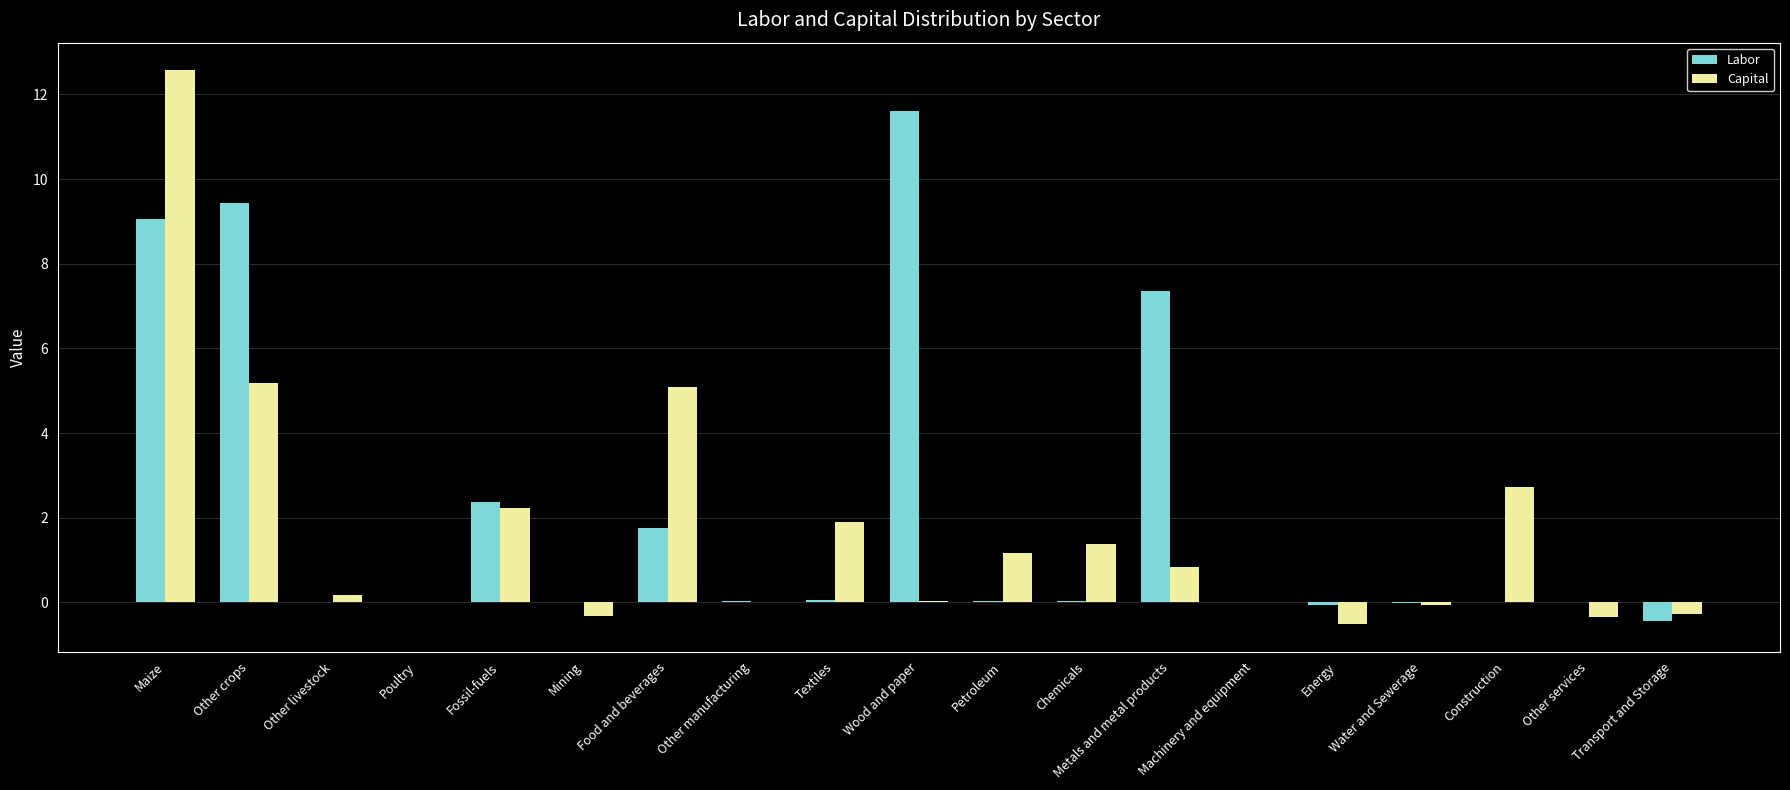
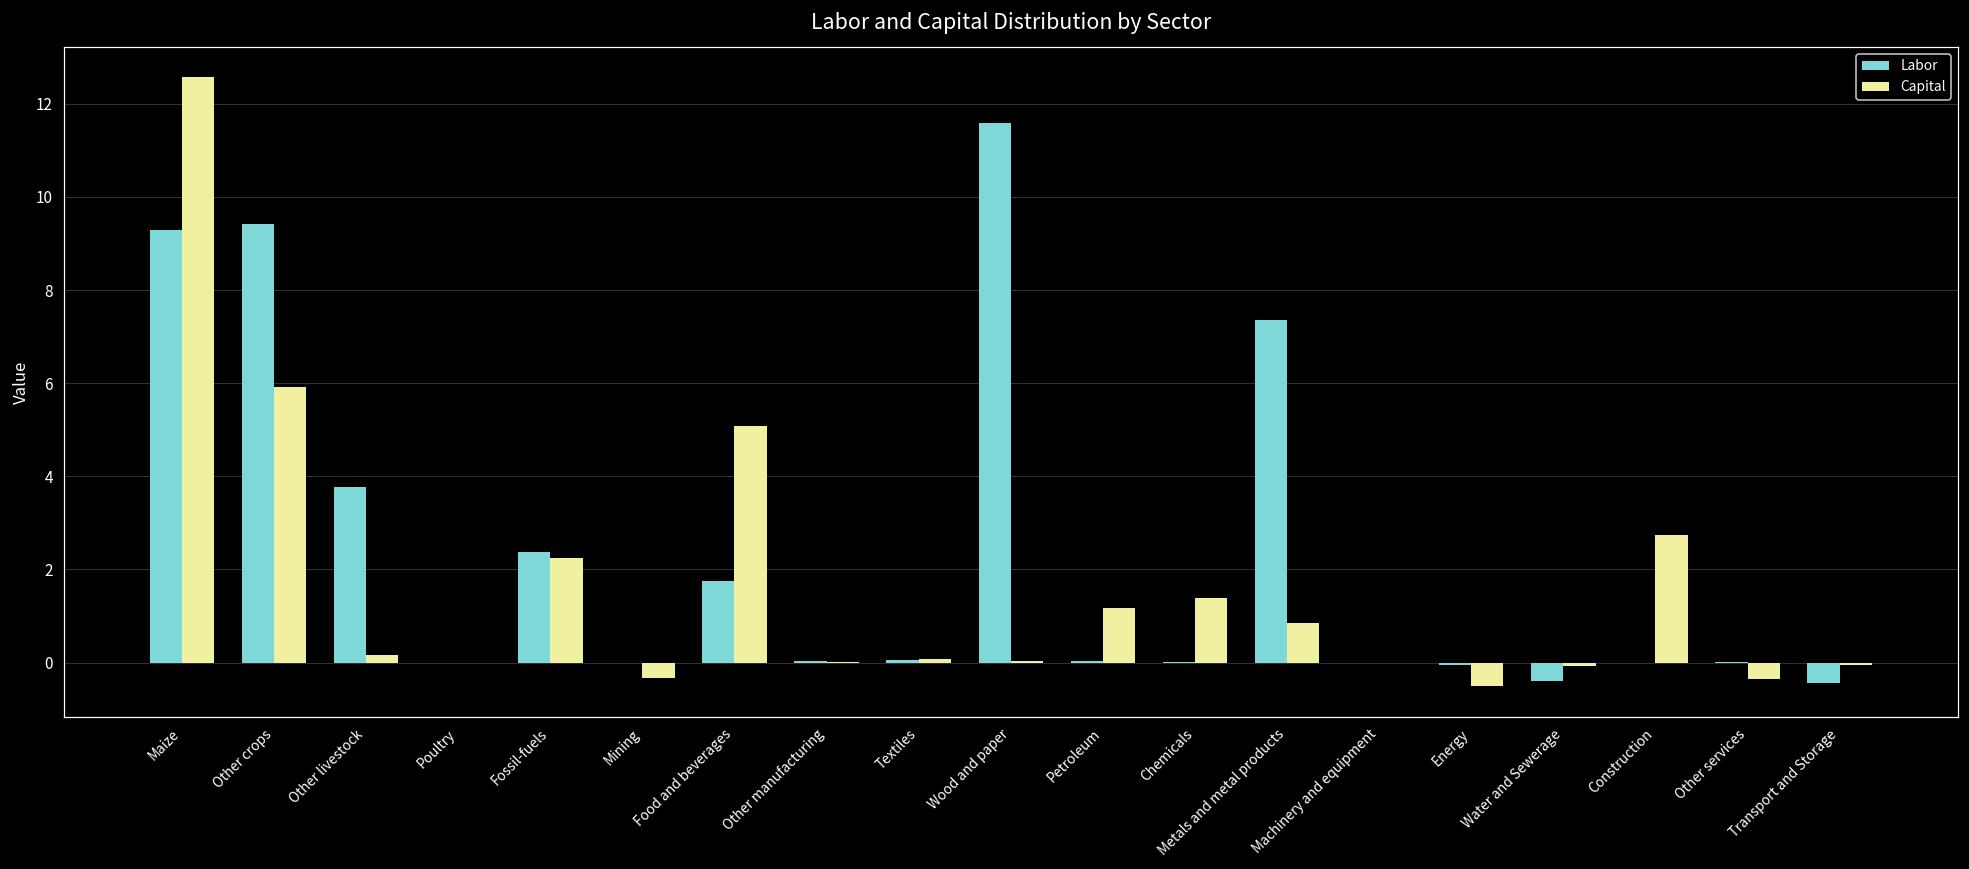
Labor, Maize: 9.1 -> 9.3
Capital, Other crops: 5.2 -> 5.9
Labor, Other livestock: 0.0 -> 3.8
Capital, Textiles: 1.9 -> 0.1
Labor, Water and Sewerage: 0.0 -> -0.4
Capital, Transport and Storage: -0.3 -> -0.1
